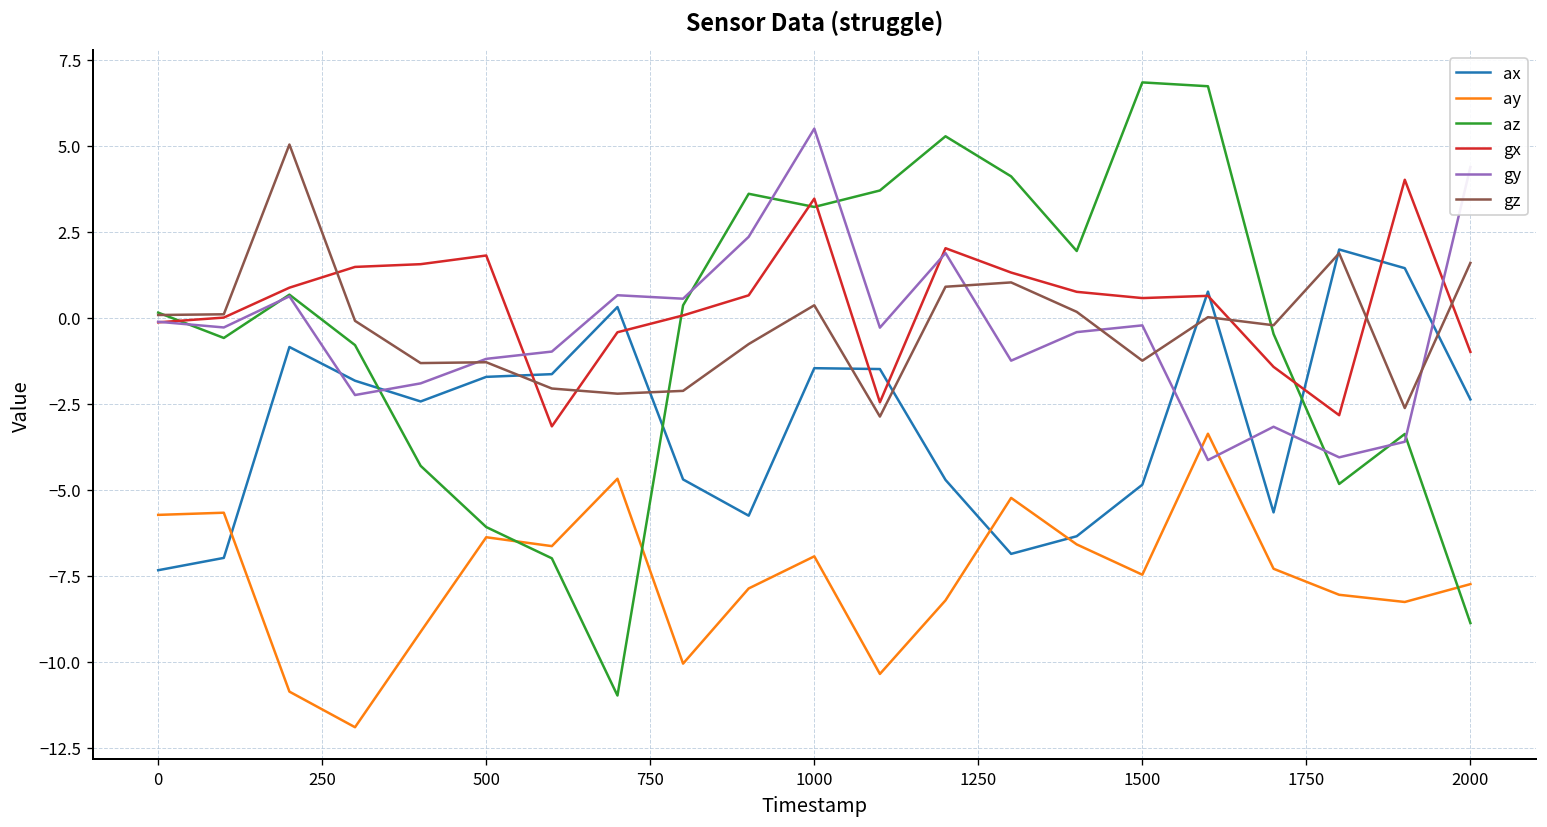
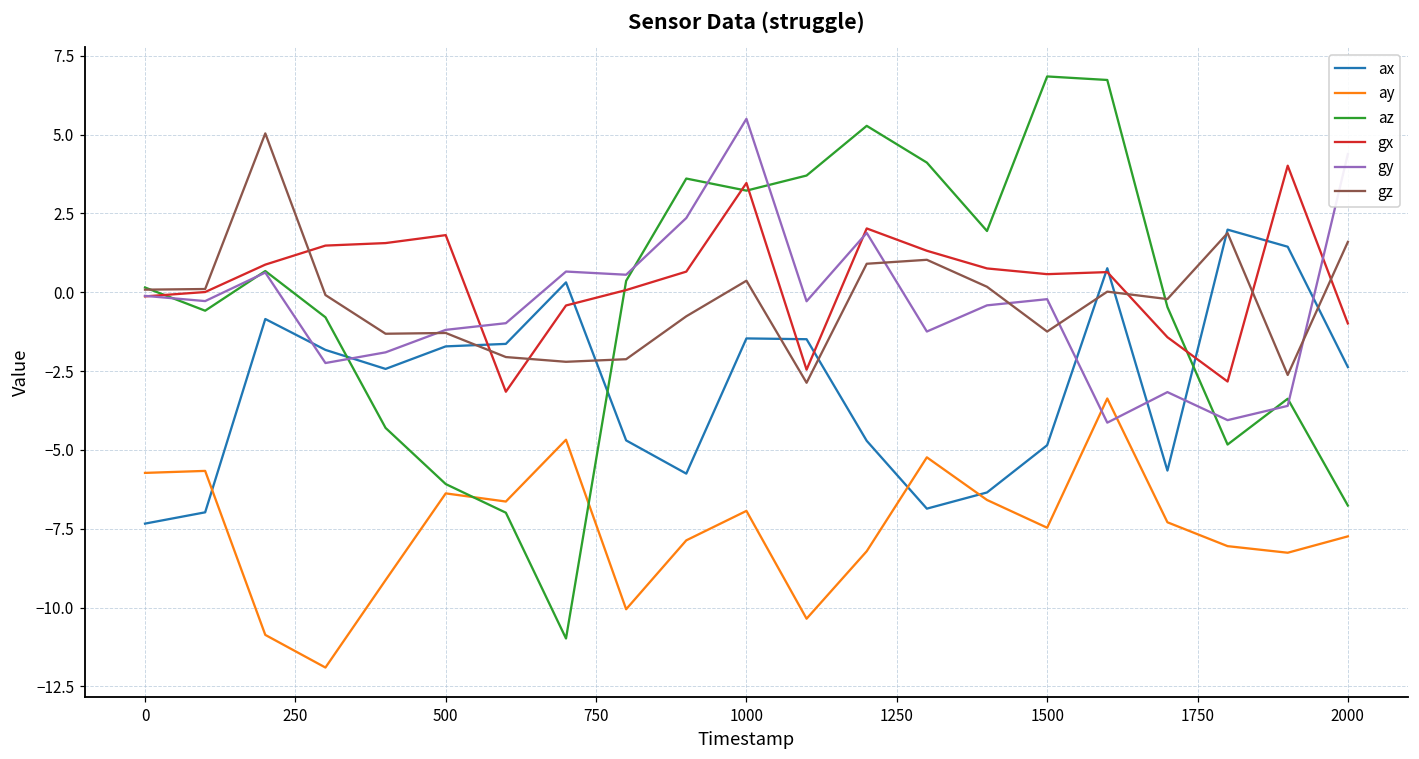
az, 2000: -8.9 -> -6.8
